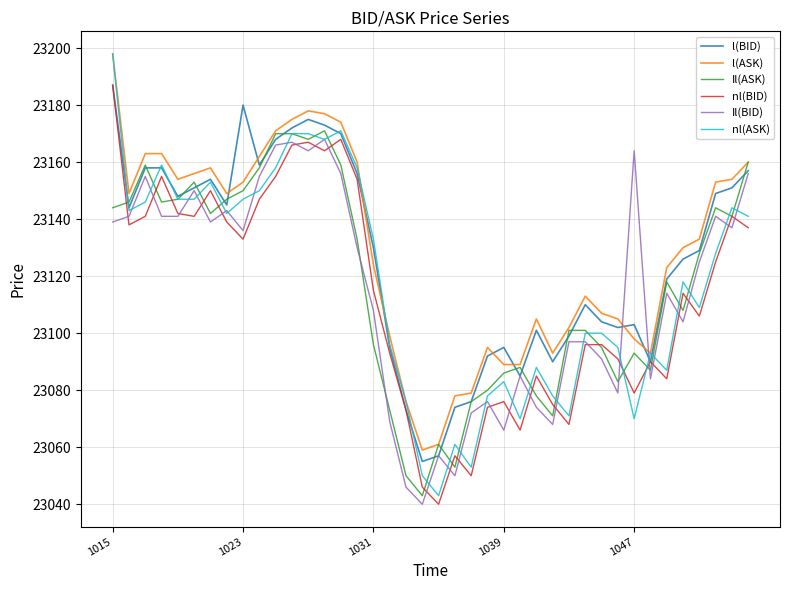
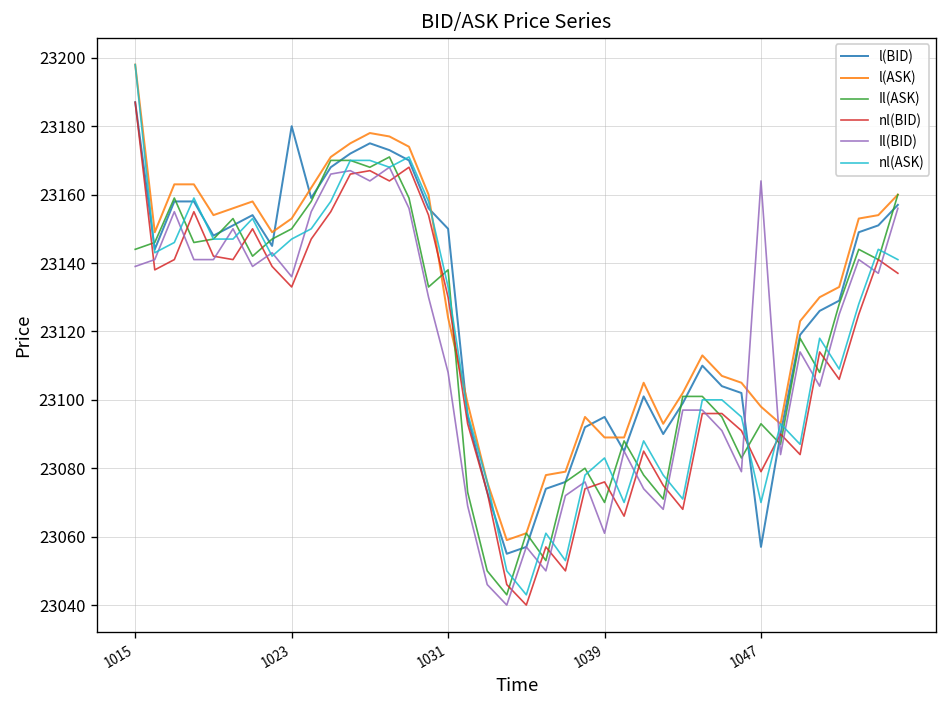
l(BID), 1031: 23130 -> 23150
Il(ASK), 1031: 23096 -> 23138
nl(BID), 1031: 23115 -> 23130
Il(ASK), 1039: 23086 -> 23070
Il(BID), 1039: 23066 -> 23061
l(BID), 1047: 23103 -> 23057
